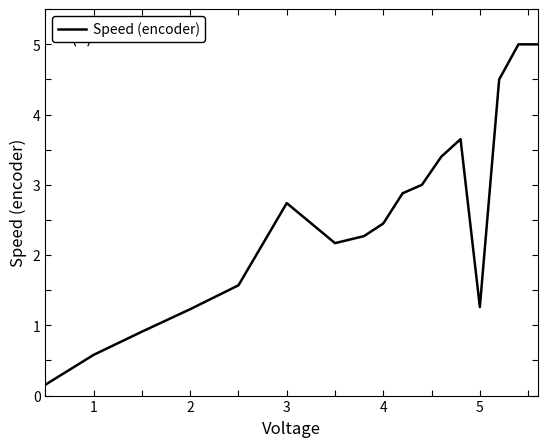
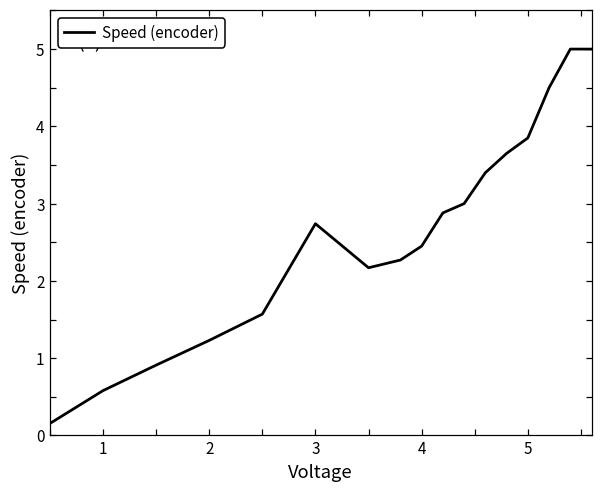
5: 1.3 -> 3.9
